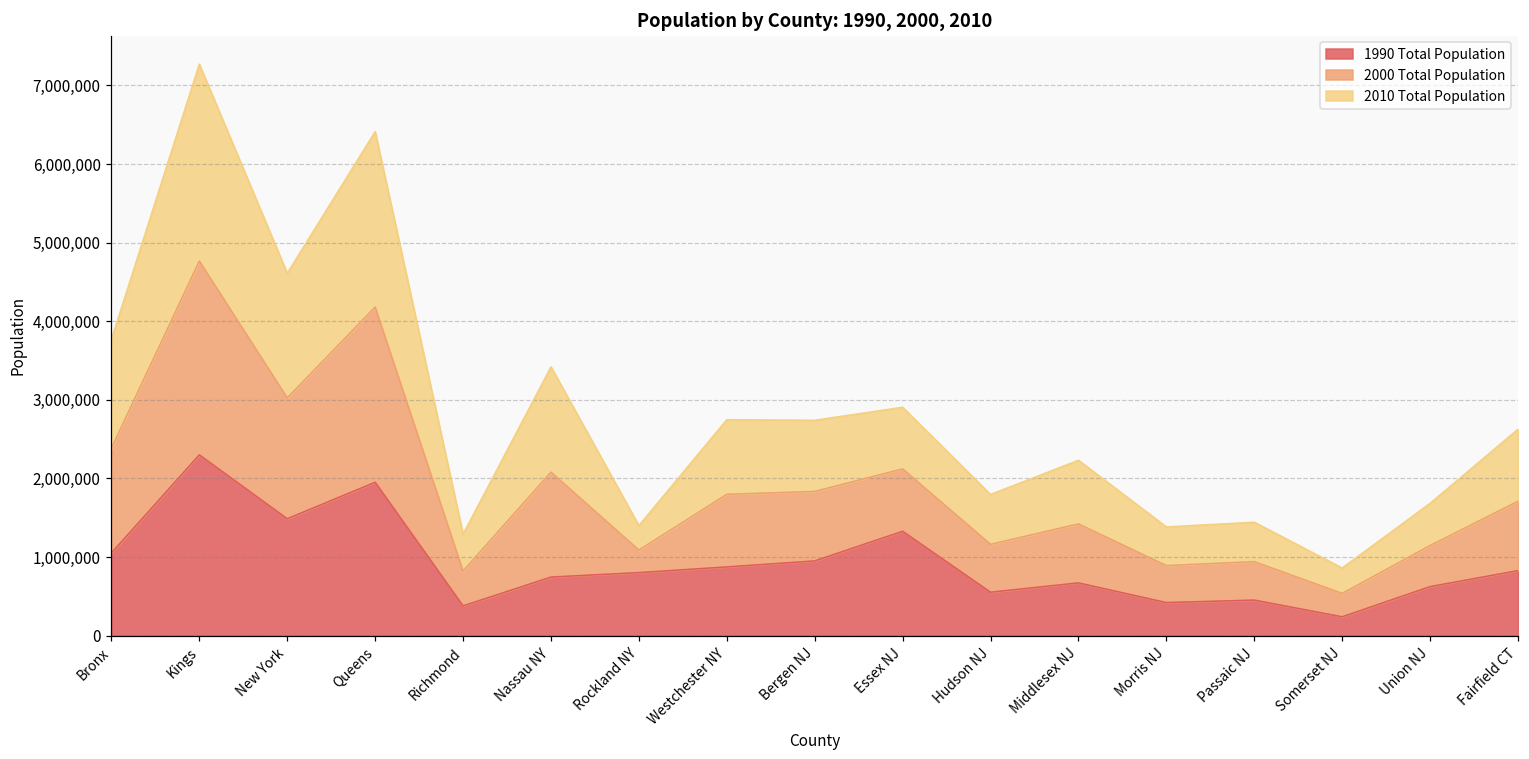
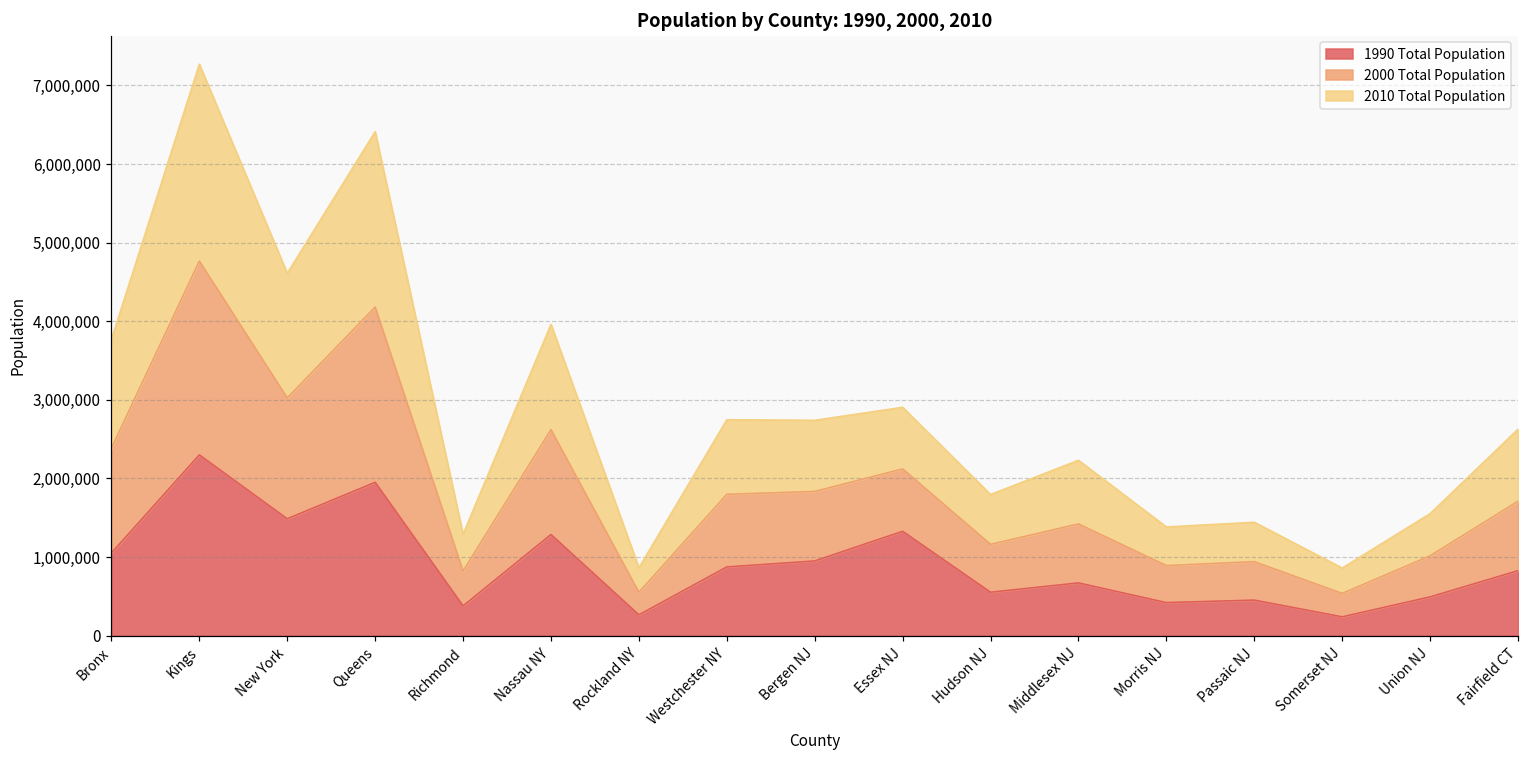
1990 Total Population, Nassau NY: 700,000 -> 1,300,000
1990 Total Population, Rockland NY: 800,000 -> 300,000
1990 Total Population, Union NJ: 600,000 -> 500,000
